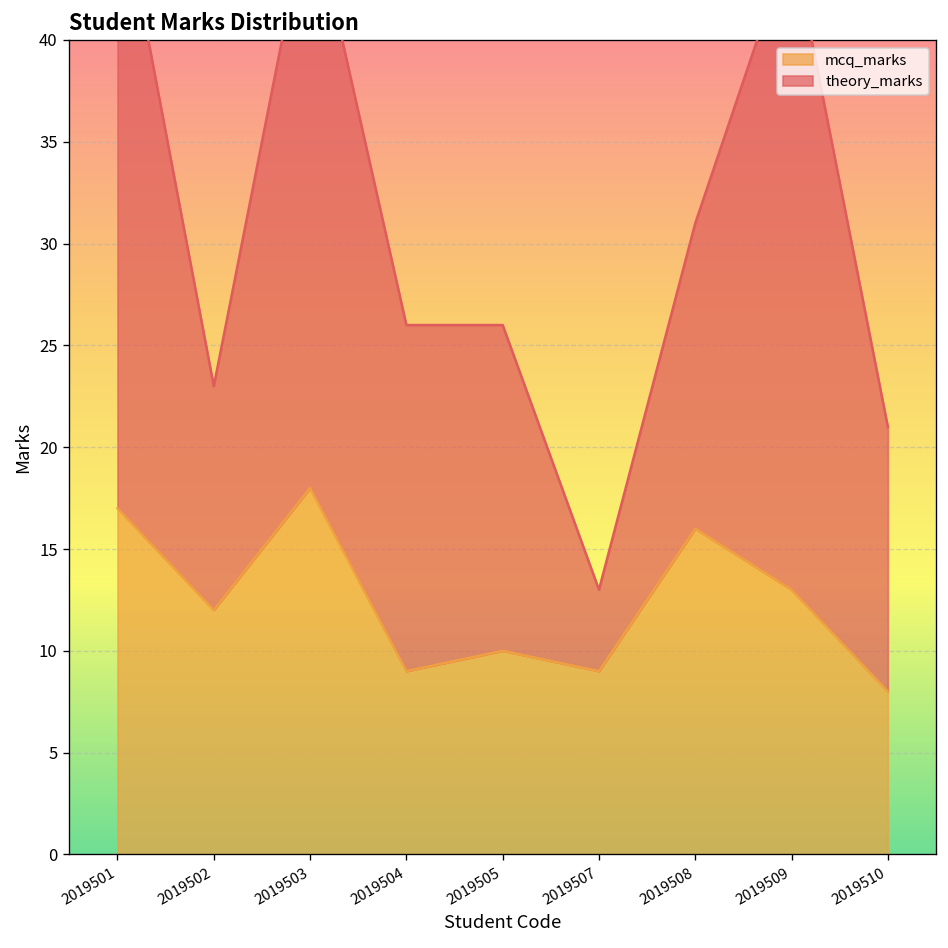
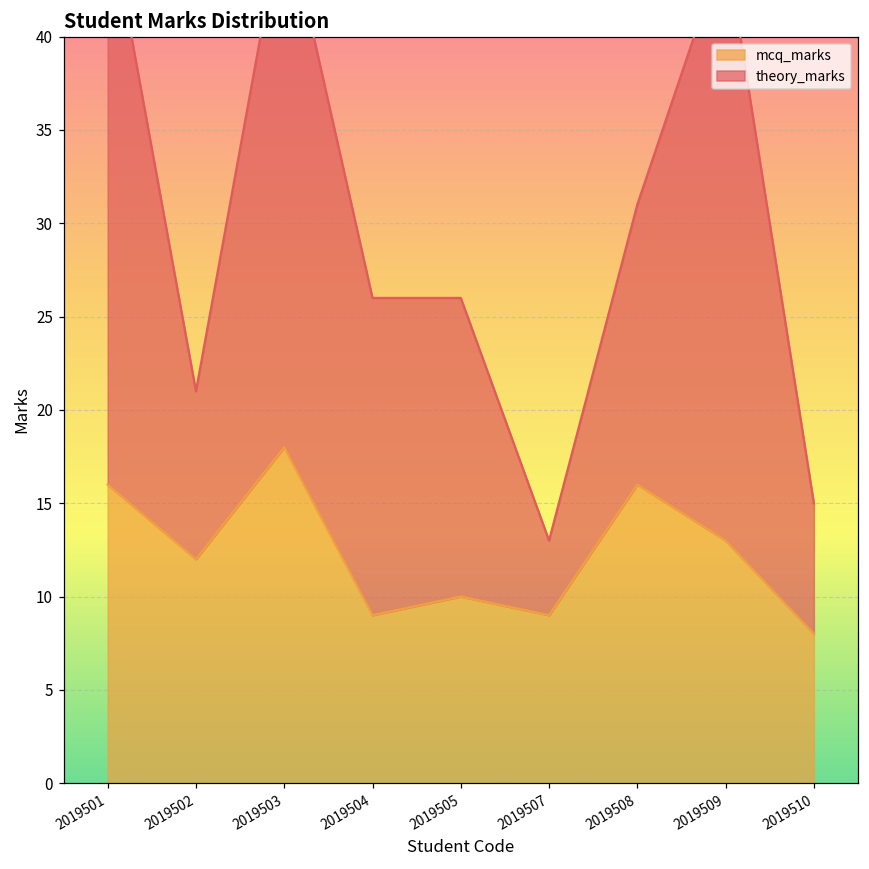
mcq_marks, 2019501: 17 -> 16
theory_marks, 2019502: 11 -> 9
theory_marks, 2019510: 13 -> 7
